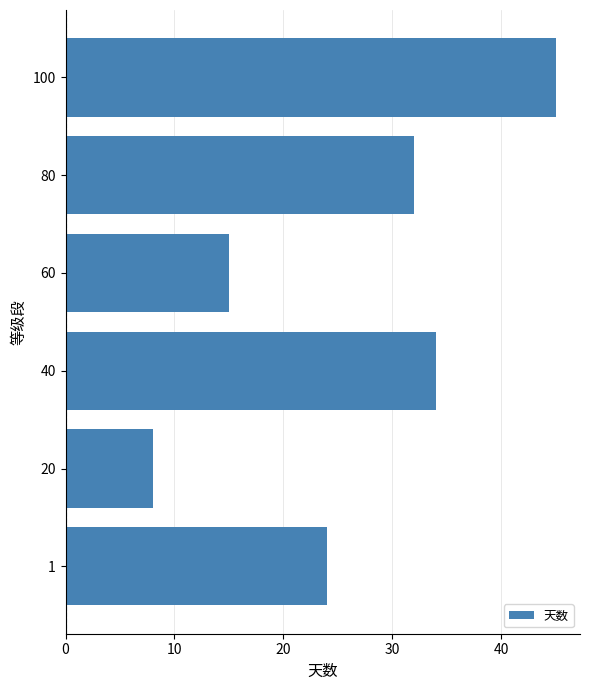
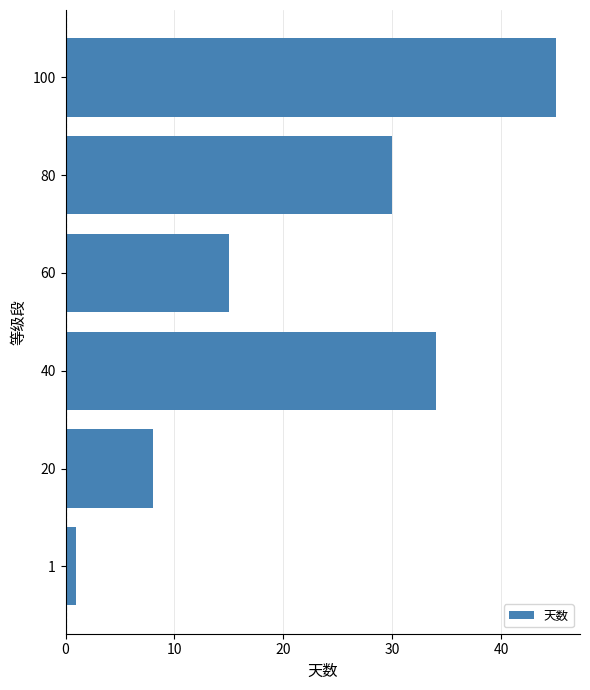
80: 32 -> 30
1: 24 -> 1
